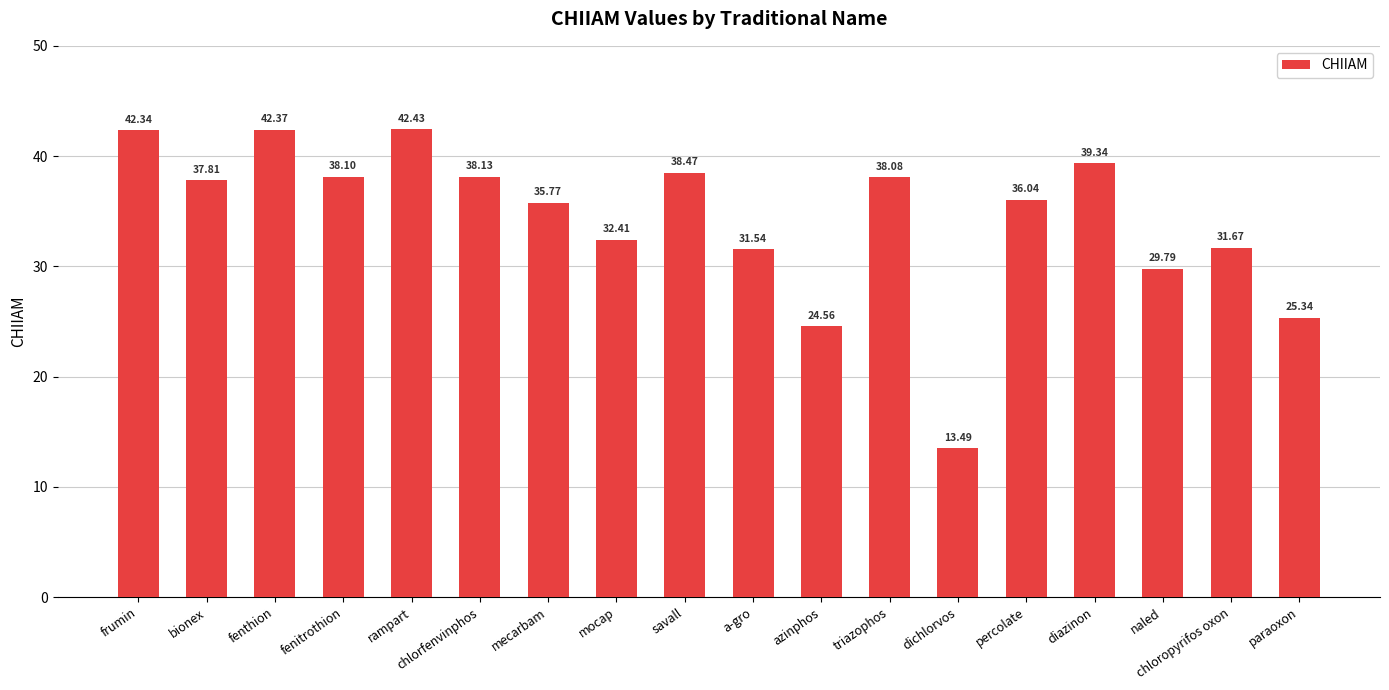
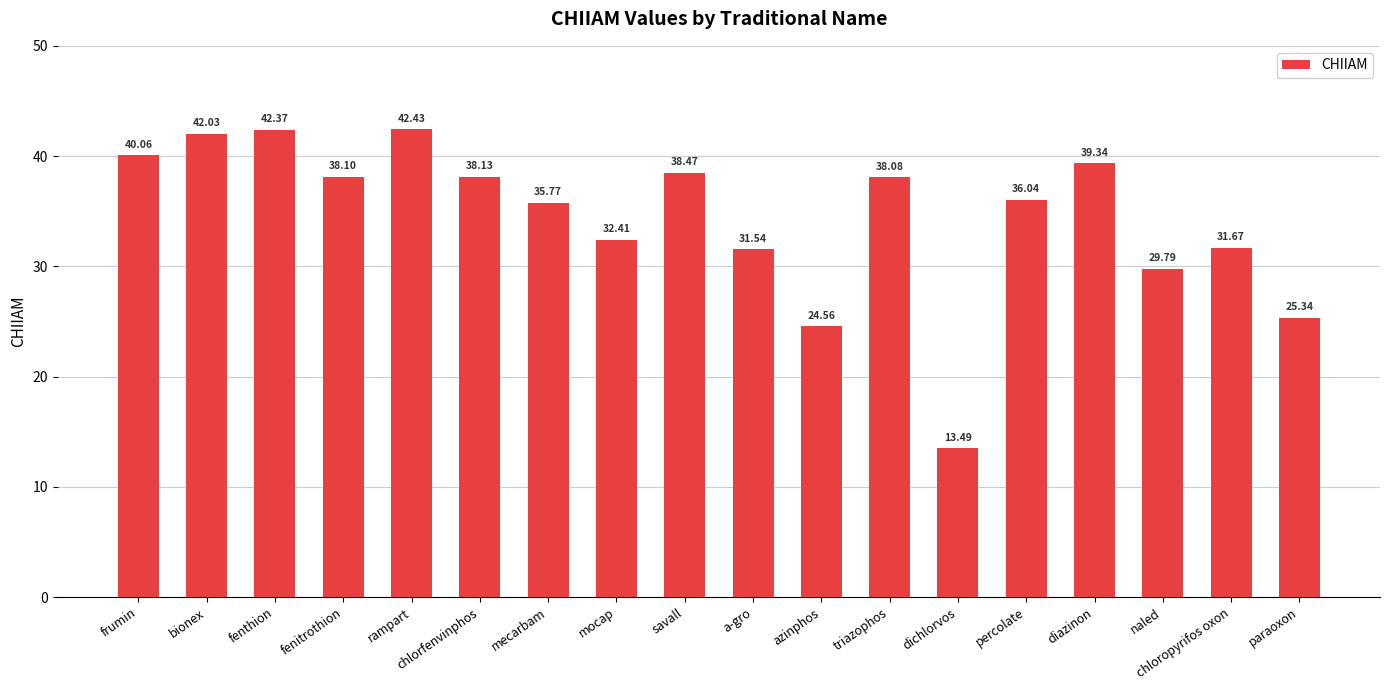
frumin: 42.34 -> 40.06
bionex: 37.81 -> 42.03
